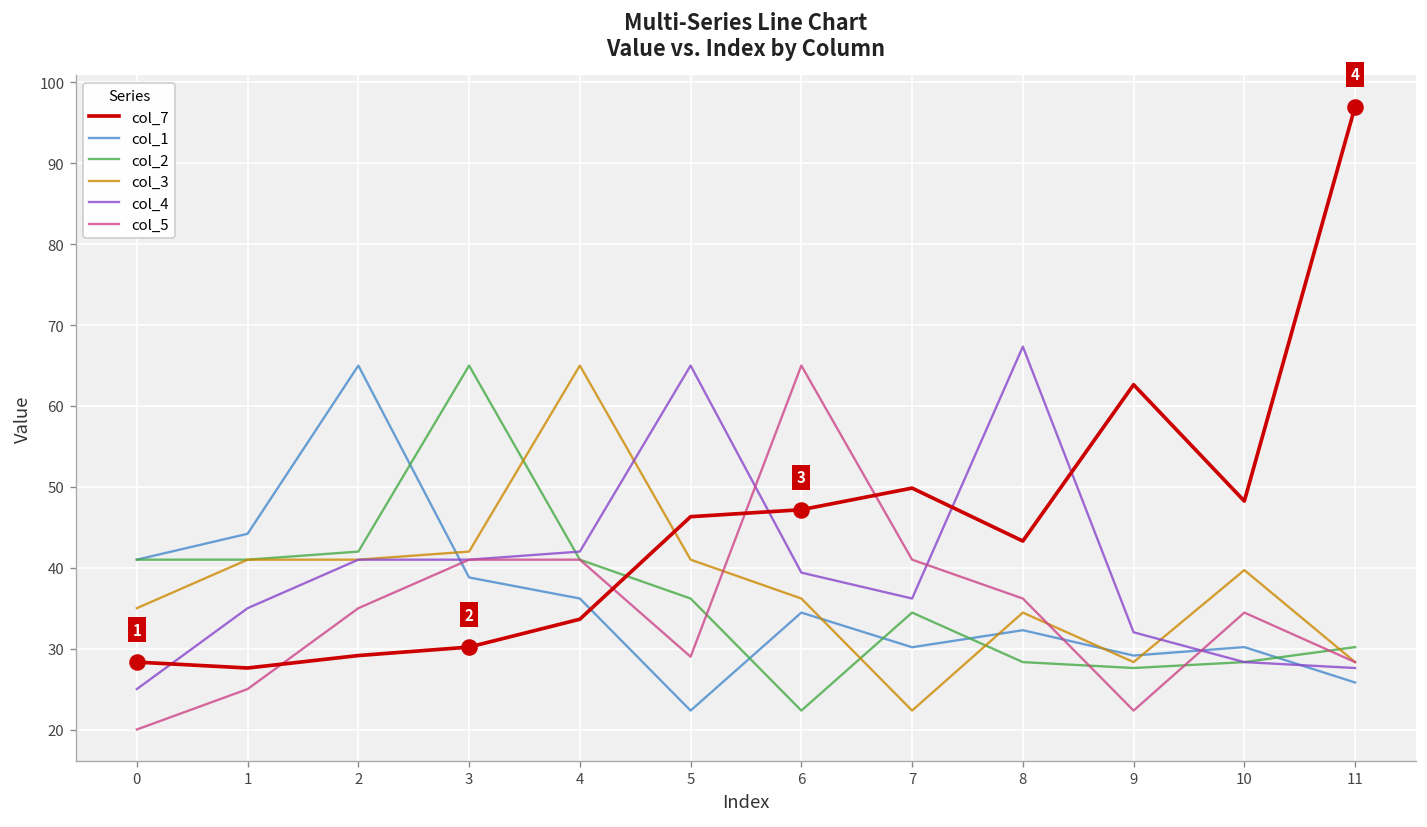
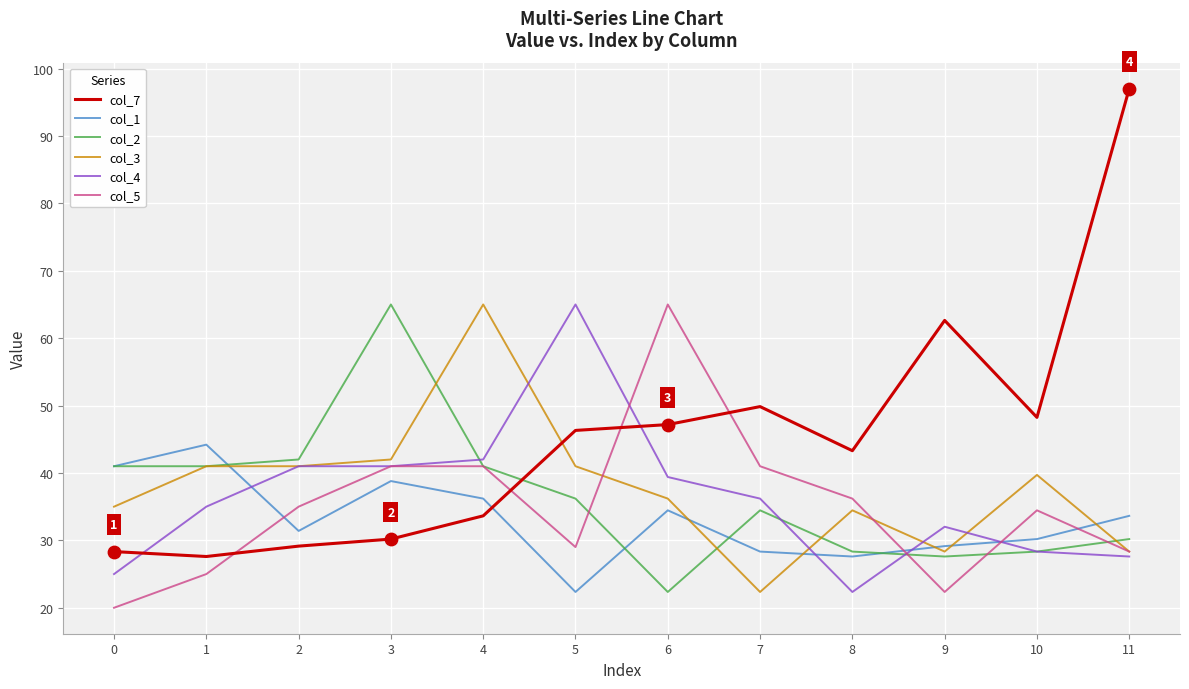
col_1, 2: 65 -> 31
col_1, 7: 30 -> 28
col_1, 8: 32 -> 28
col_4, 8: 67 -> 22
col_1, 11: 26 -> 34
